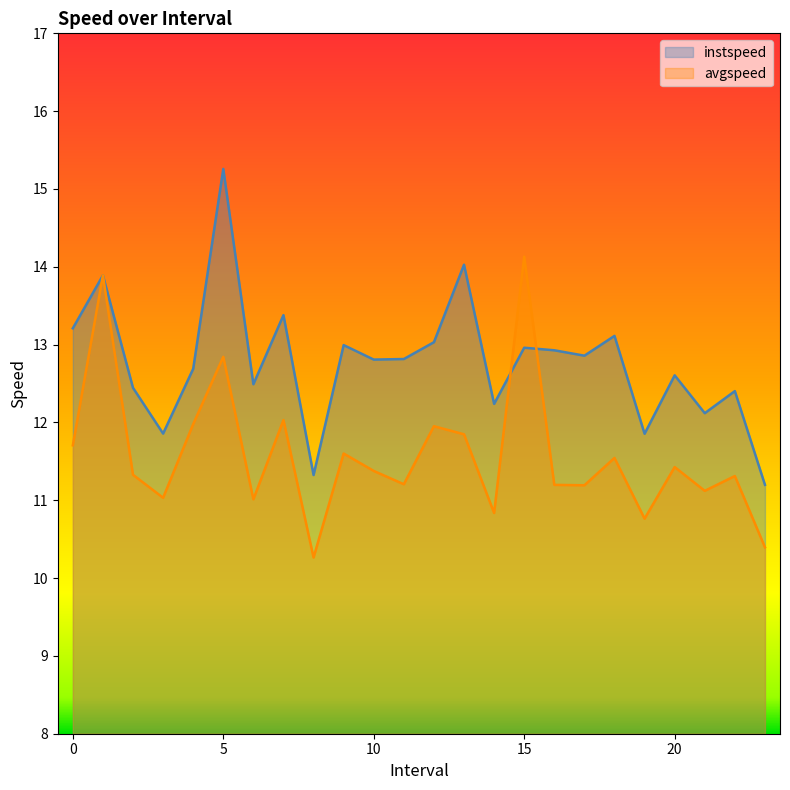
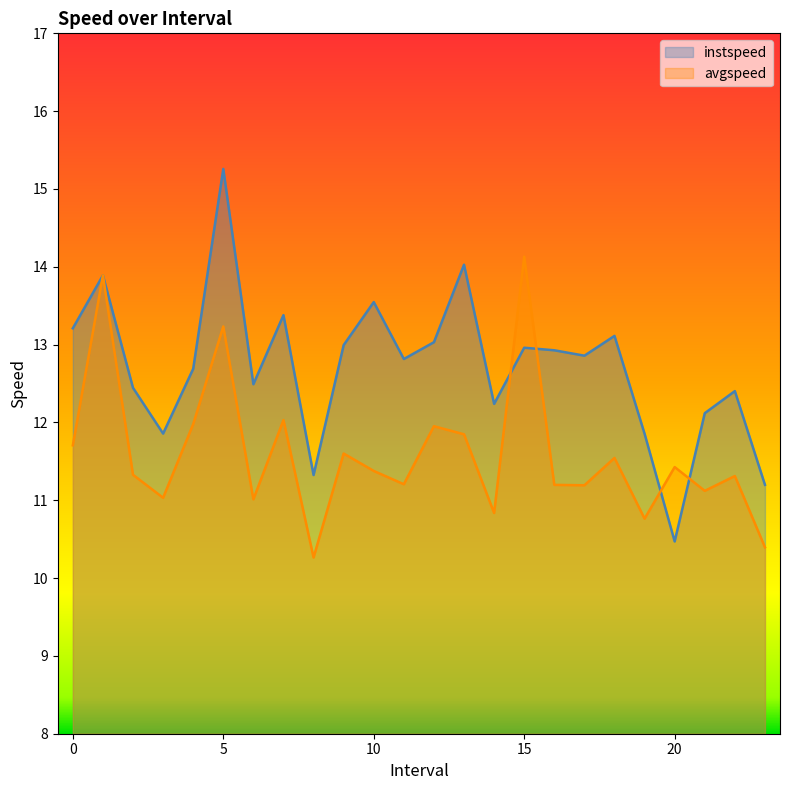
avgspeed, 5: 12.8 -> 13.2
instspeed, 10: 12.8 -> 13.5
instspeed, 20: 12.6 -> 10.5
